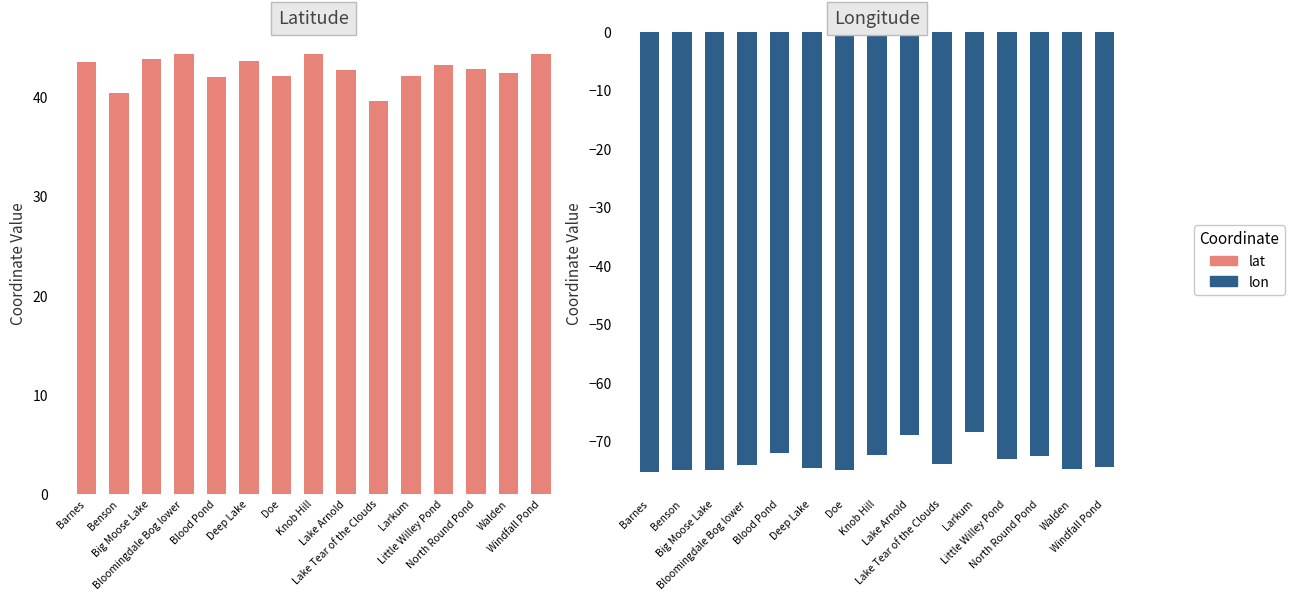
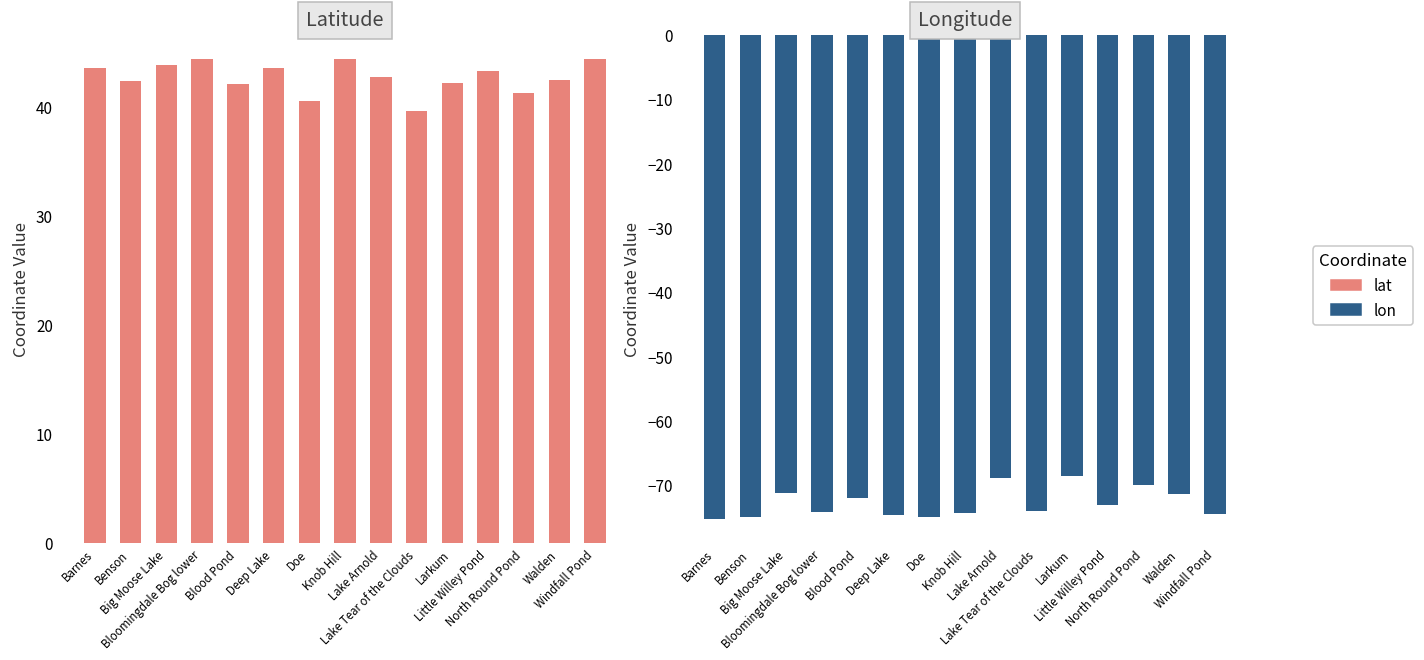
Latitude, Benson: 40 -> 42
Latitude, Doe: 42 -> 41
Latitude, North Round Pond: 43 -> 41
Longitude, Big Moose Lake: -75 -> -71
Longitude, Knob Hill: -72 -> -74
Longitude, North Round Pond: -72 -> -70
Longitude, Walden: -75 -> -71
